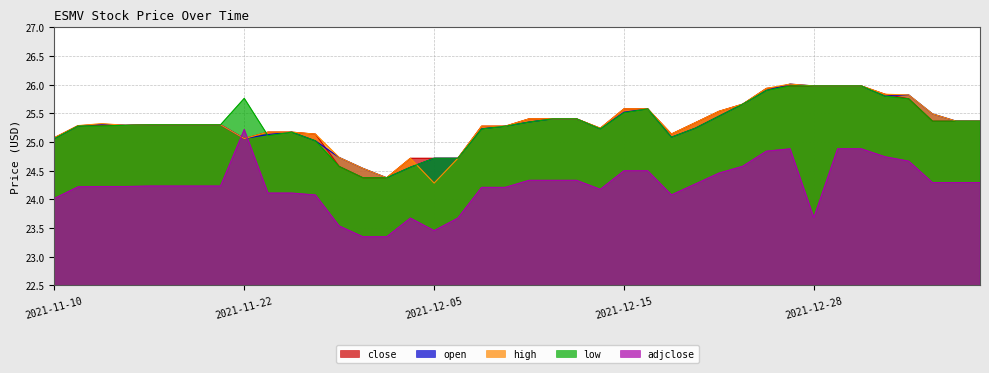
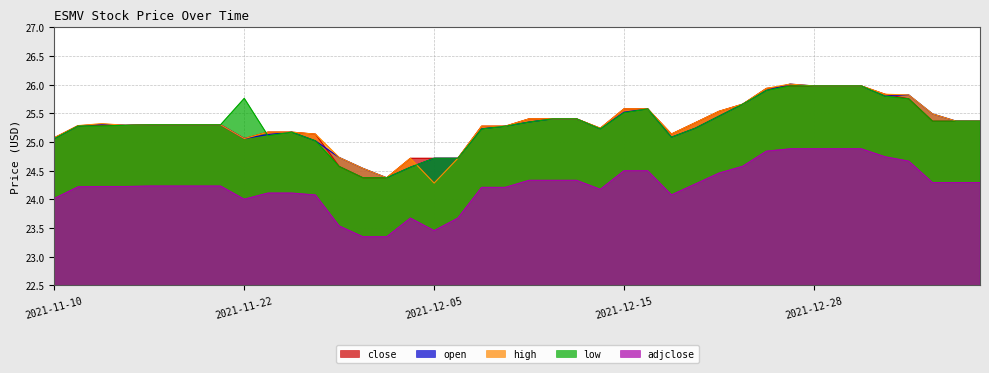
adjclose, 2021-11-22: 25.2 -> 24.0
adjclose, 2021-12-28: 23.7 -> 24.9
